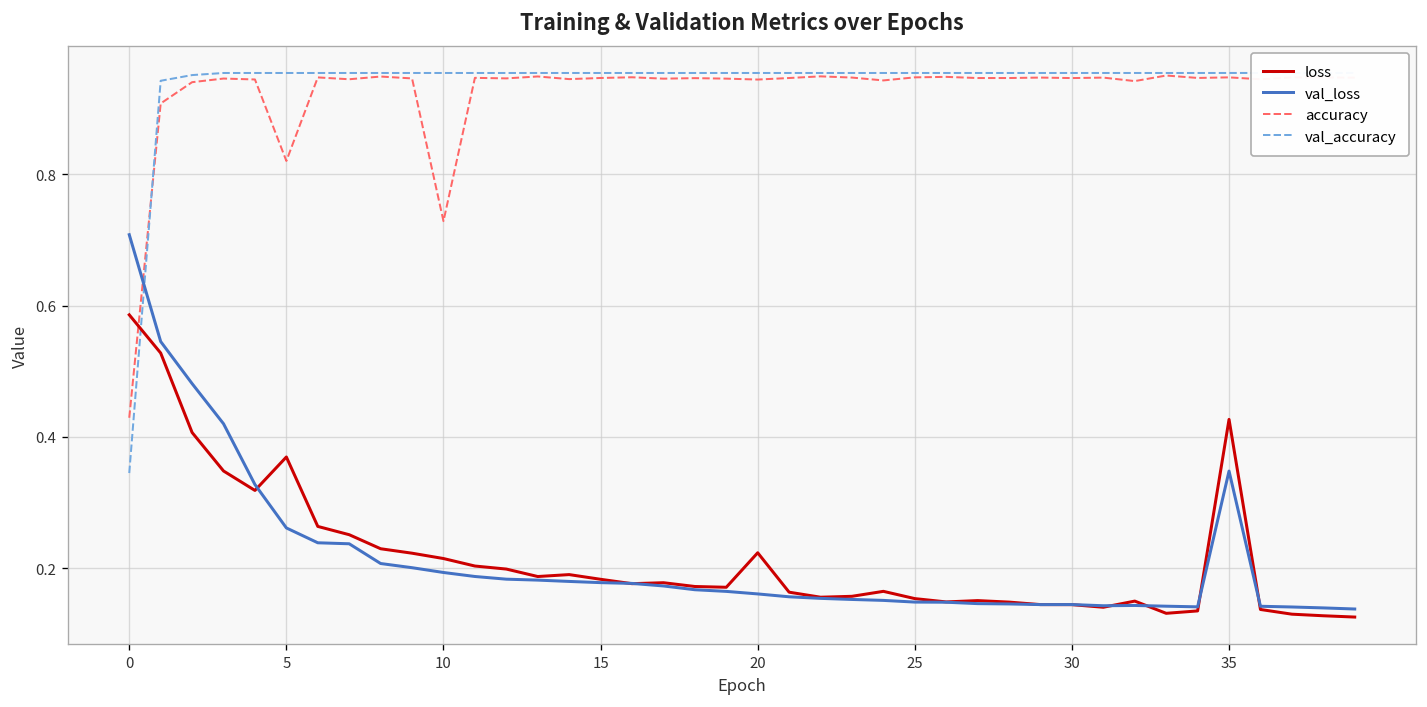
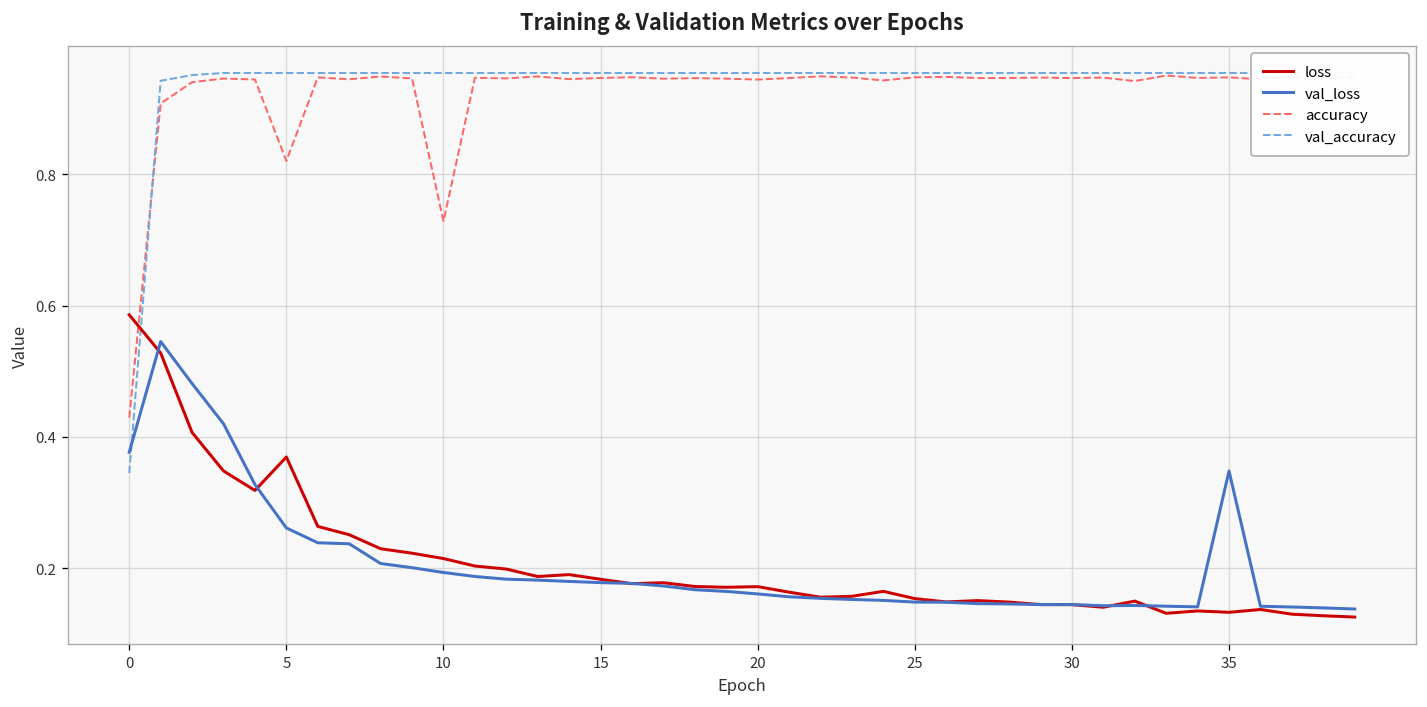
val_loss, 0: 0.71 -> 0.38
loss, 20: 0.22 -> 0.17
loss, 35: 0.43 -> 0.13
